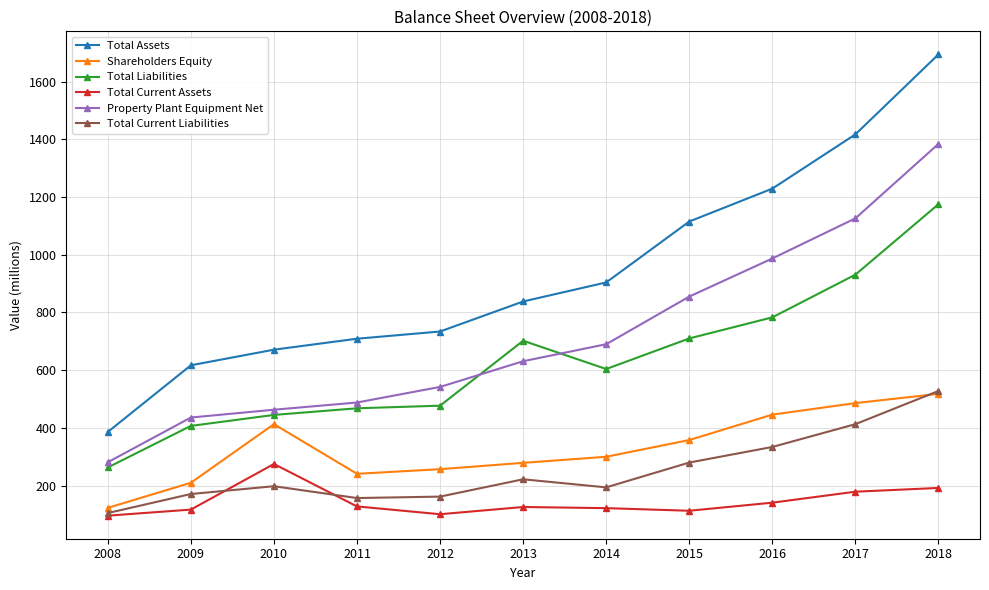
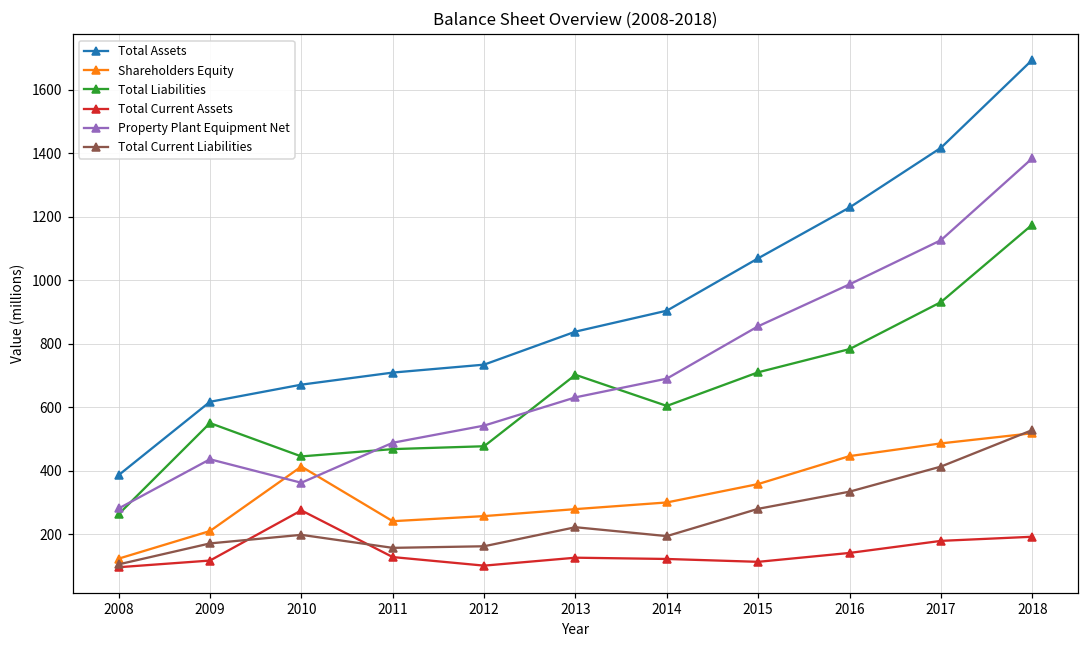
Total Liabilities, 2009: 410 -> 550
Property Plant Equipment Net, 2010: 460 -> 360
Total Assets, 2015: 1120 -> 1070
